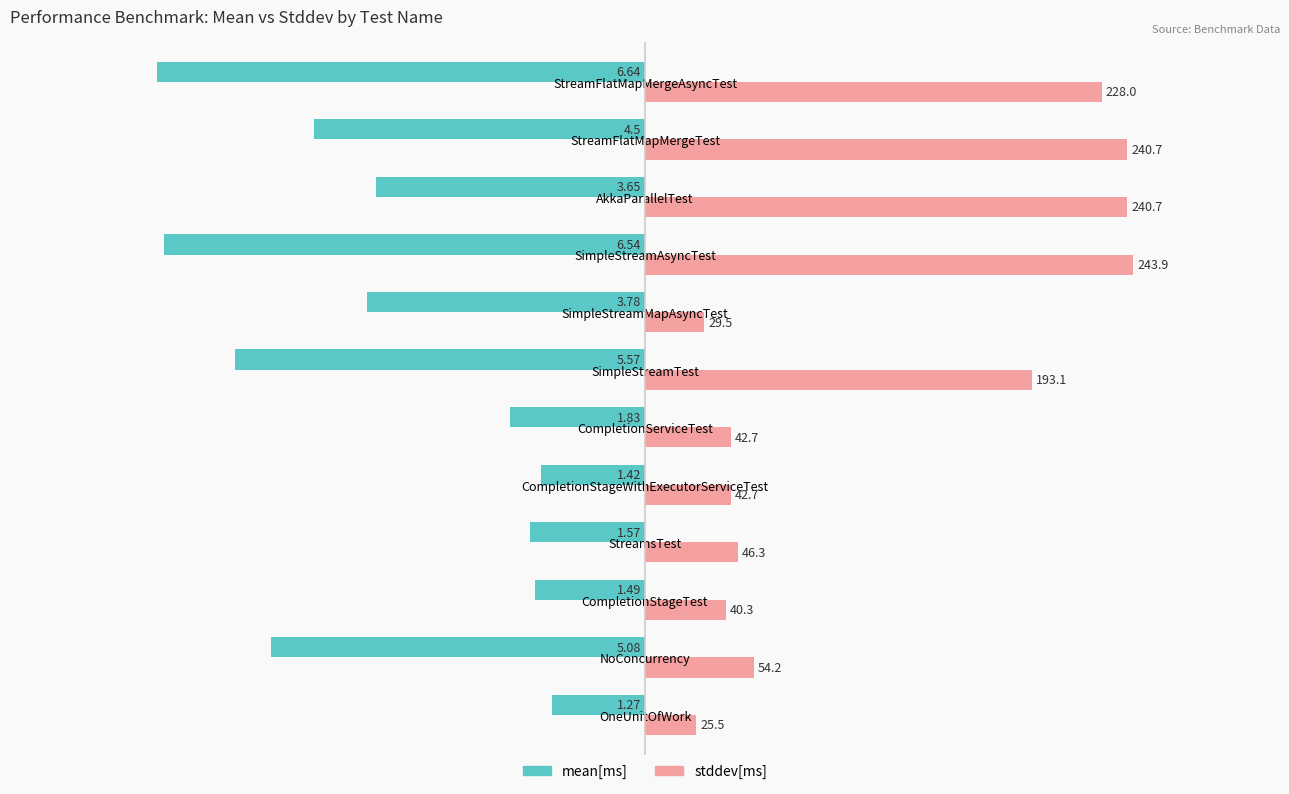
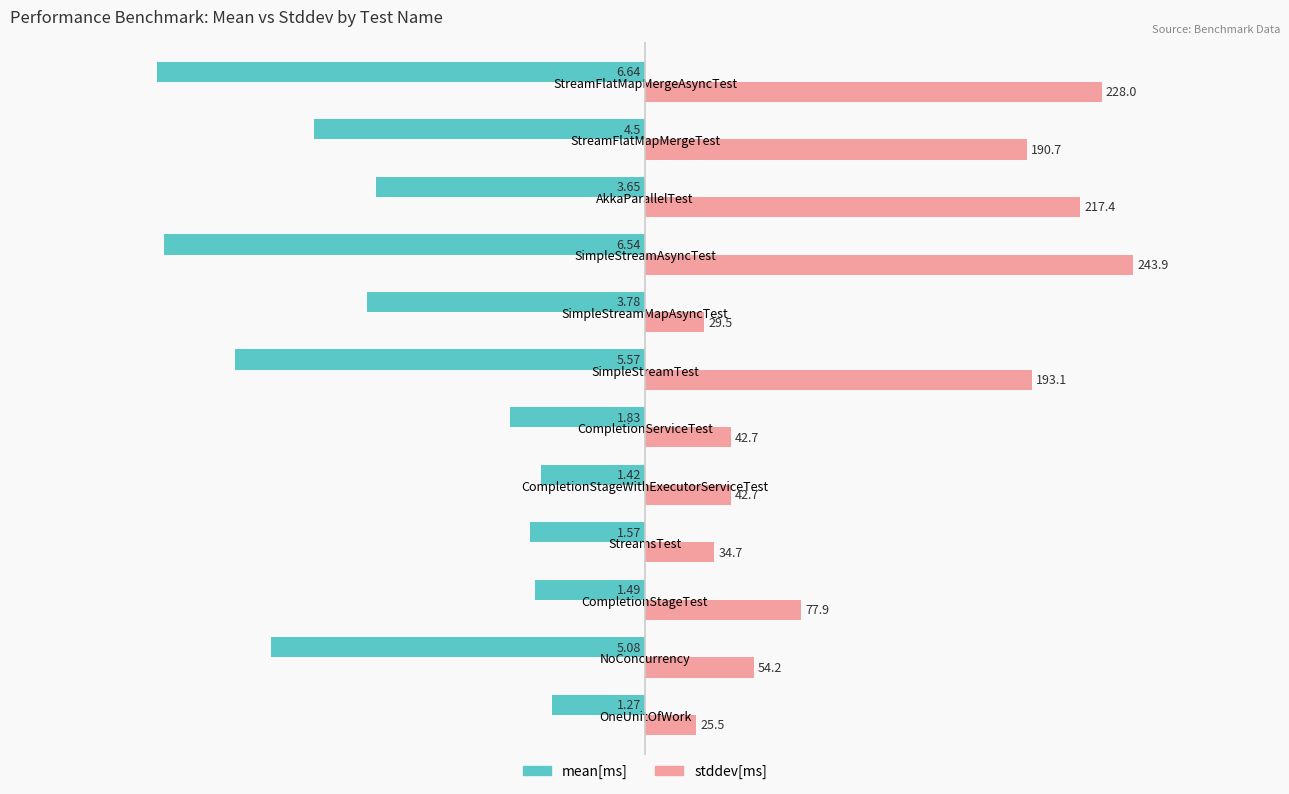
stddev[ms], StreamFlatMapMergeTest: 240.7 -> 190.7
stddev[ms], AkkaParallelTest: 240.7 -> 217.4
stddev[ms], StreamsTest: 46.3 -> 34.7
stddev[ms], CompletionStageTest: 40.3 -> 77.9
